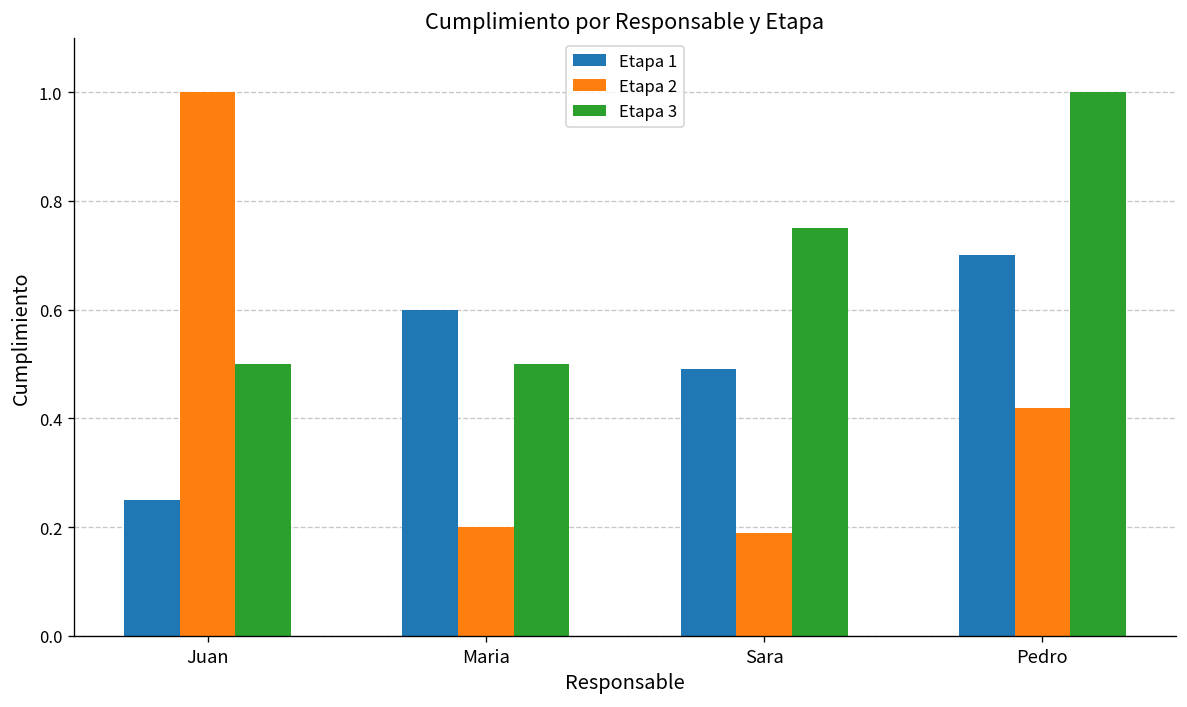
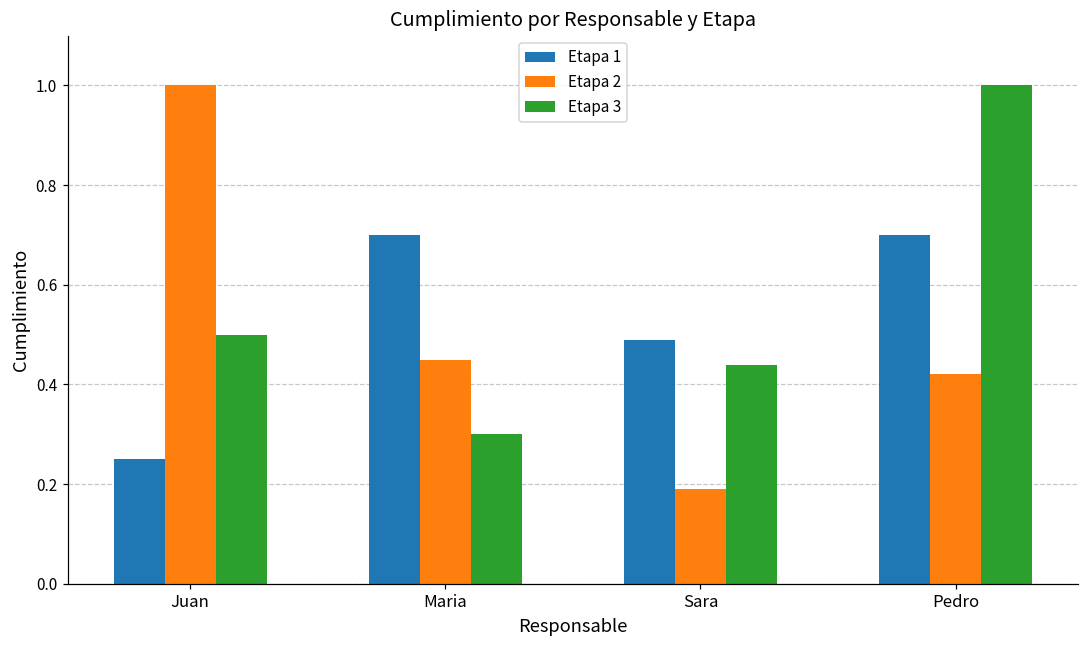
Etapa 1, Maria: 0.6 -> 0.7
Etapa 2, Maria: 0.20 -> 0.45
Etapa 3, Maria: 0.5 -> 0.3
Etapa 3, Sara: 0.75 -> 0.44
